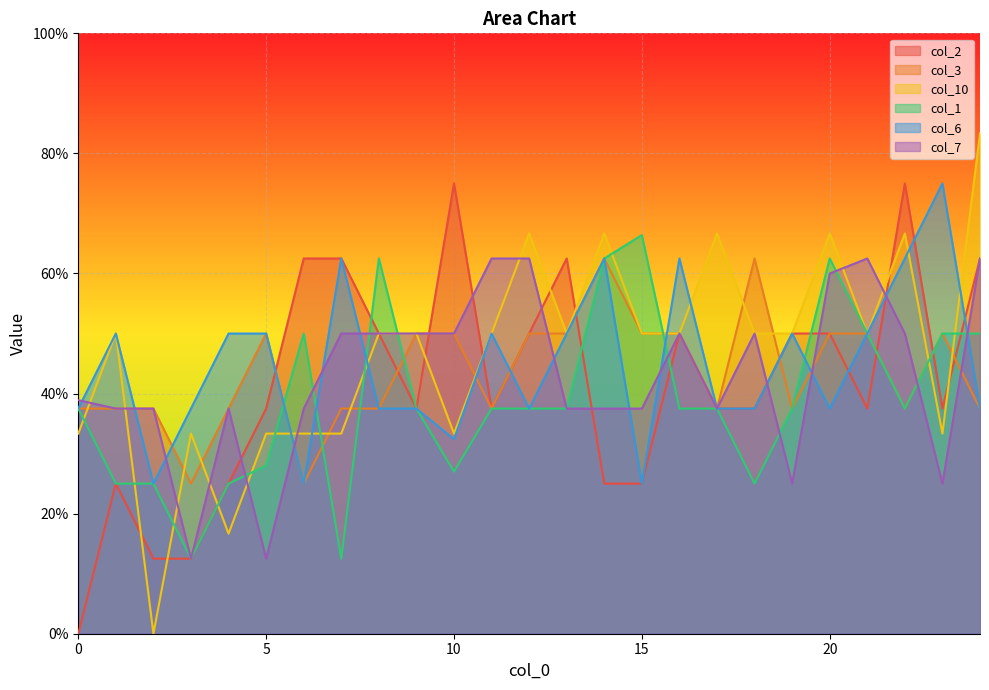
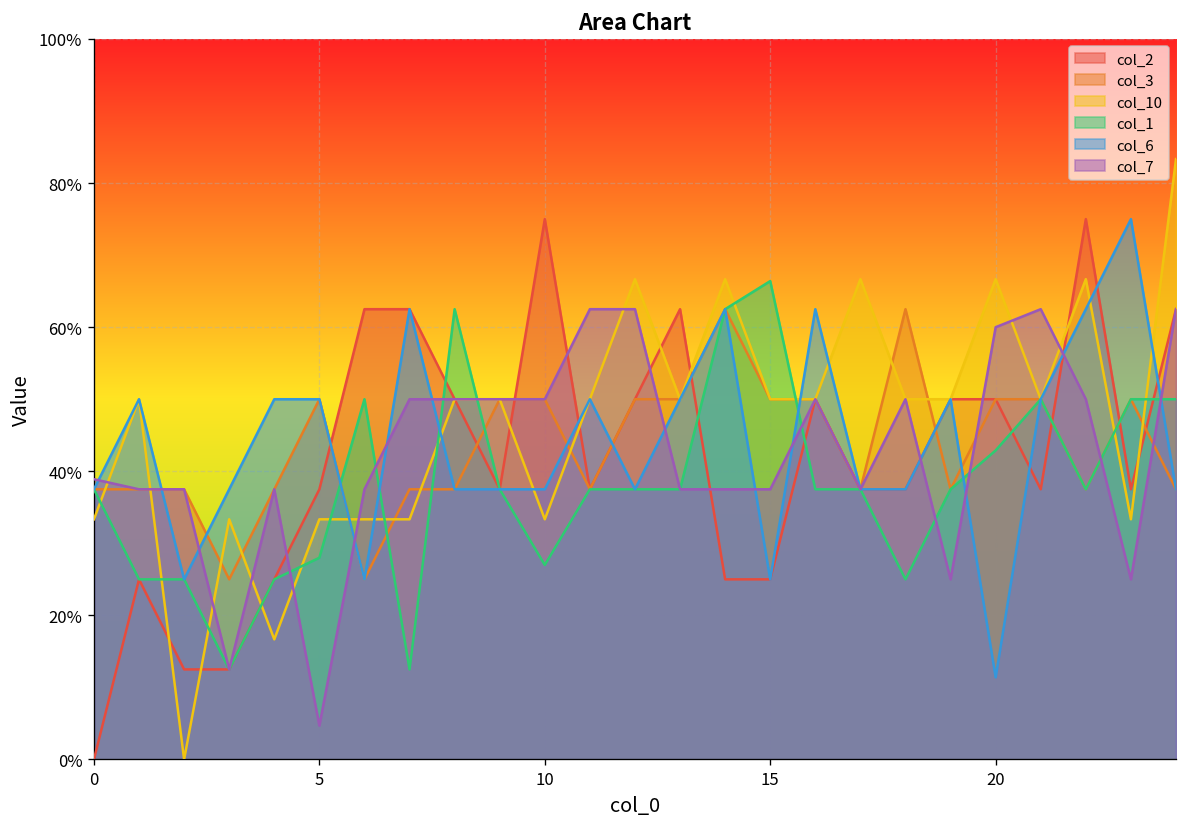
col_7, 5: 13% -> 5%
col_6, 10: 32% -> 38%
col_1, 20: 63% -> 43%
col_6, 20: 38% -> 11%
